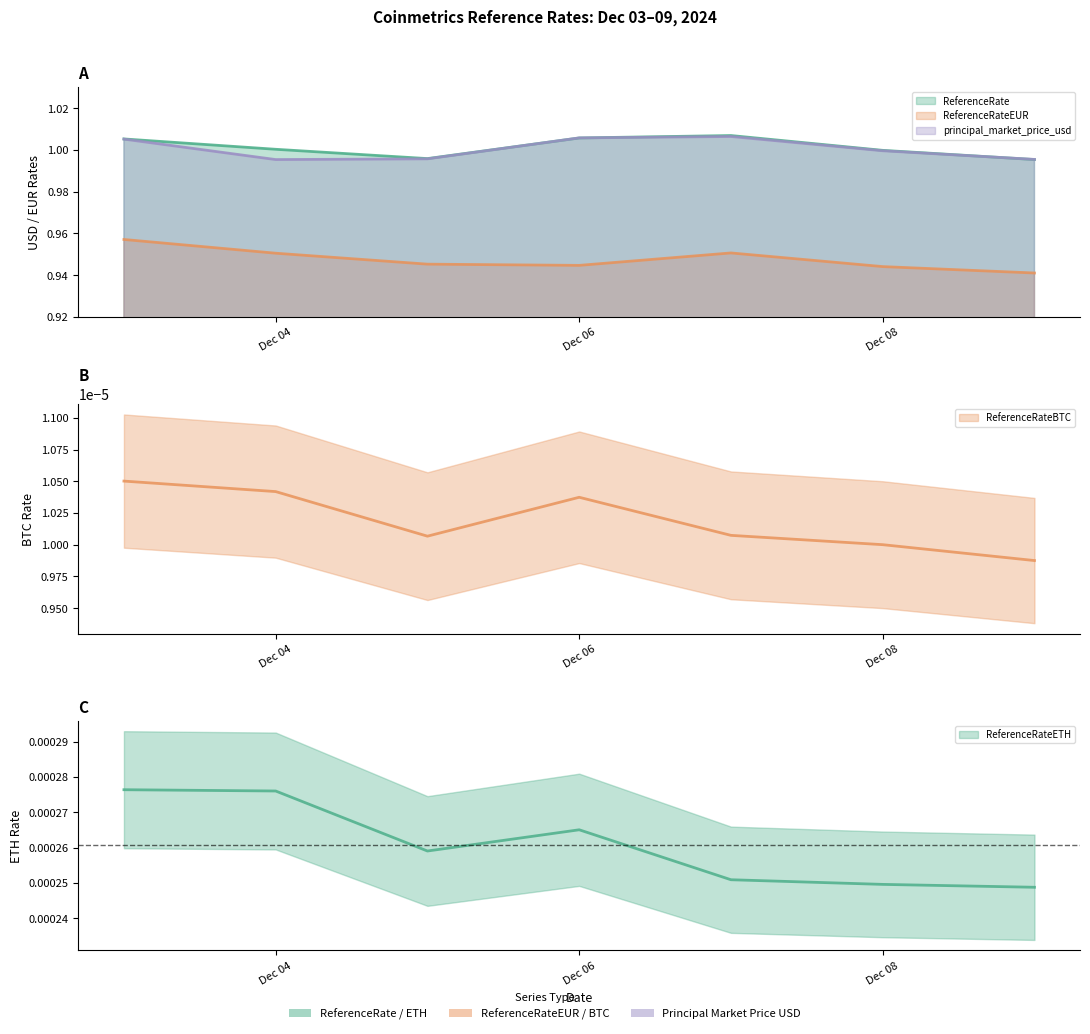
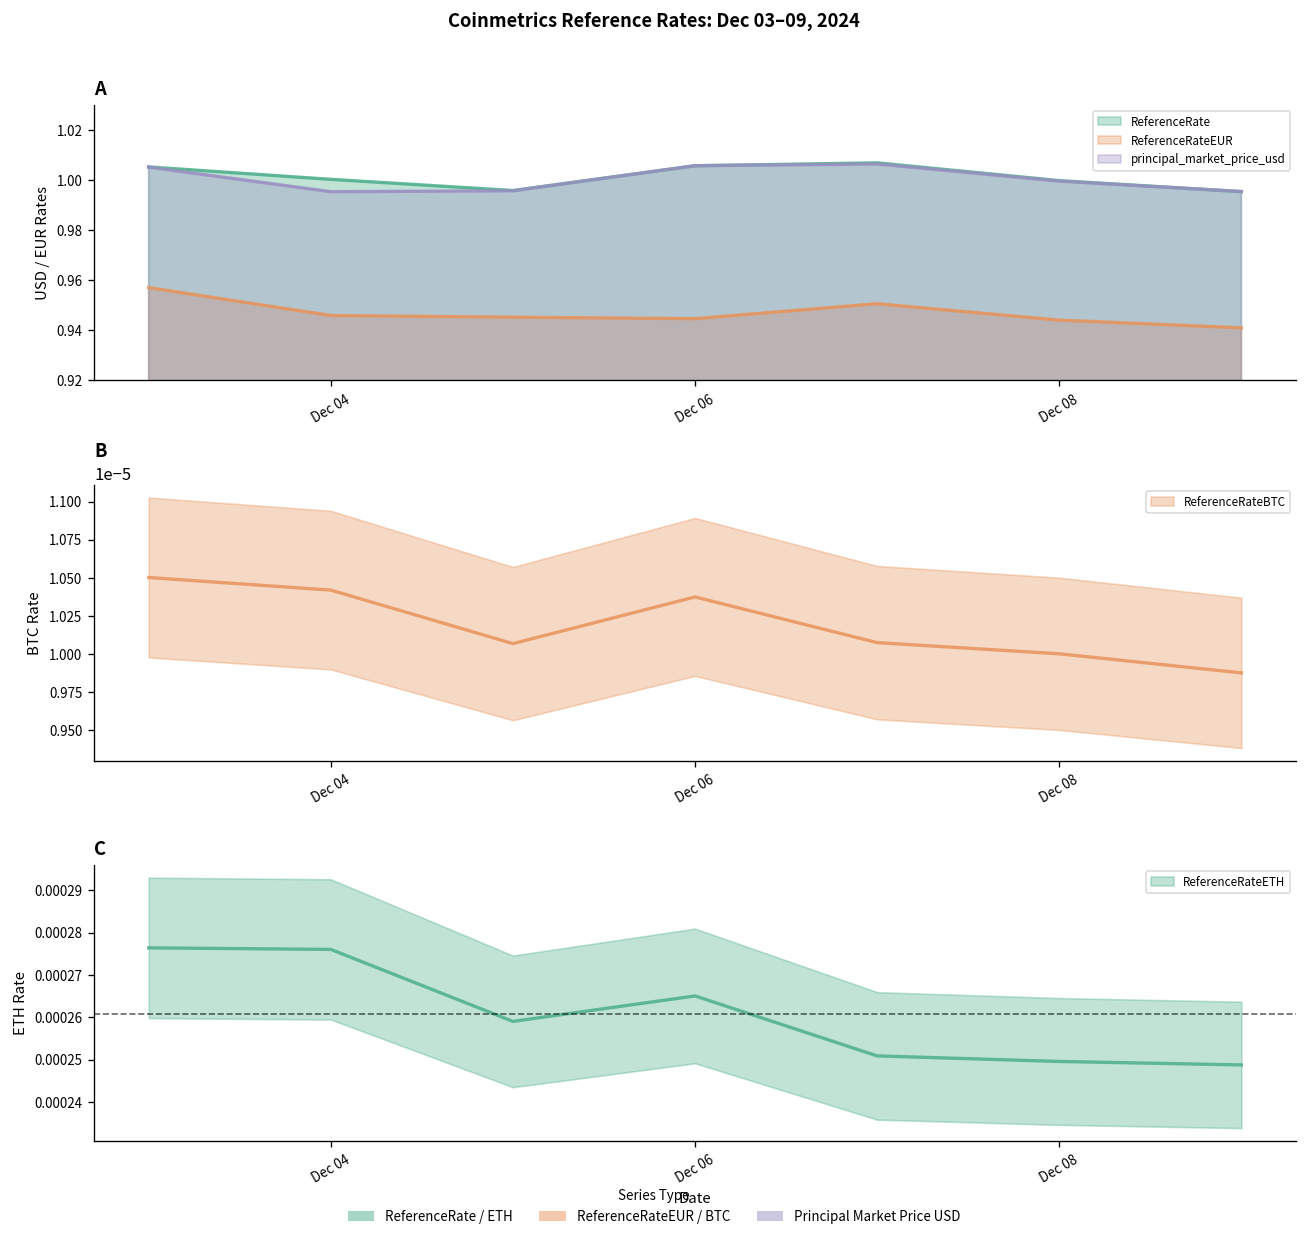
A, ReferenceRateEUR, Dec 04: 0.951 -> 0.946
